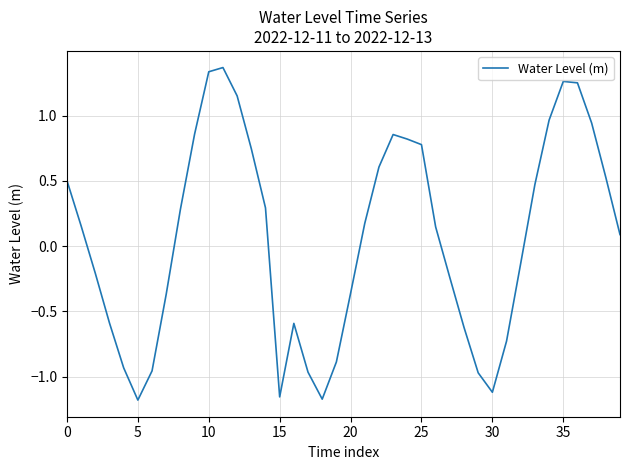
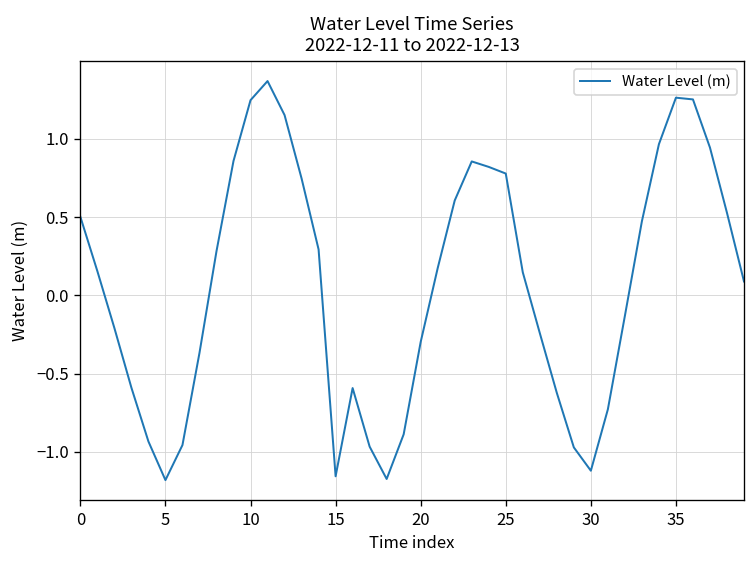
10: 1.34 -> 1.25
20: -0.36 -> -0.30
